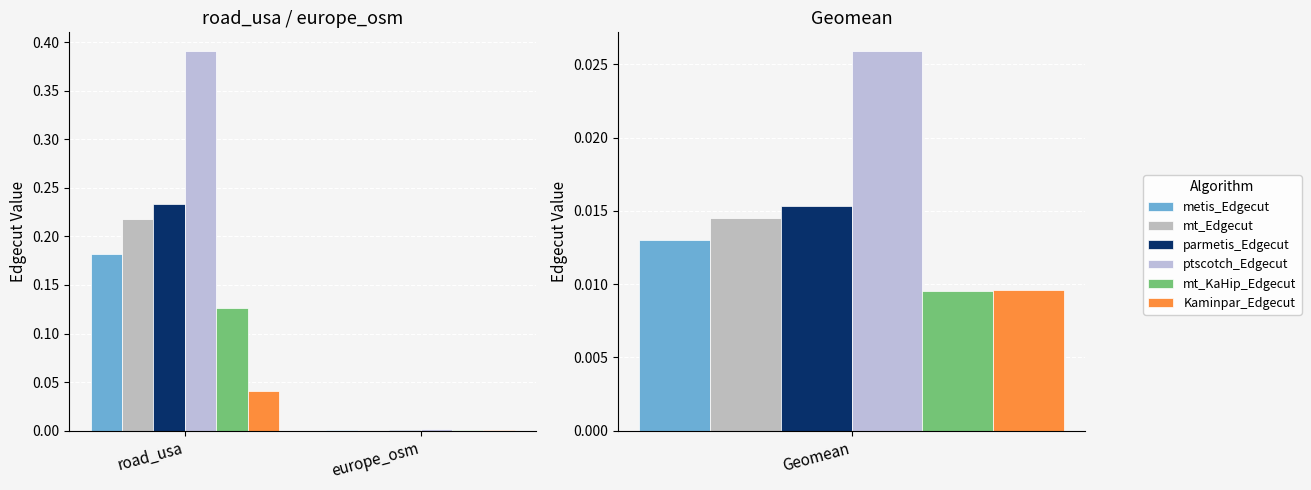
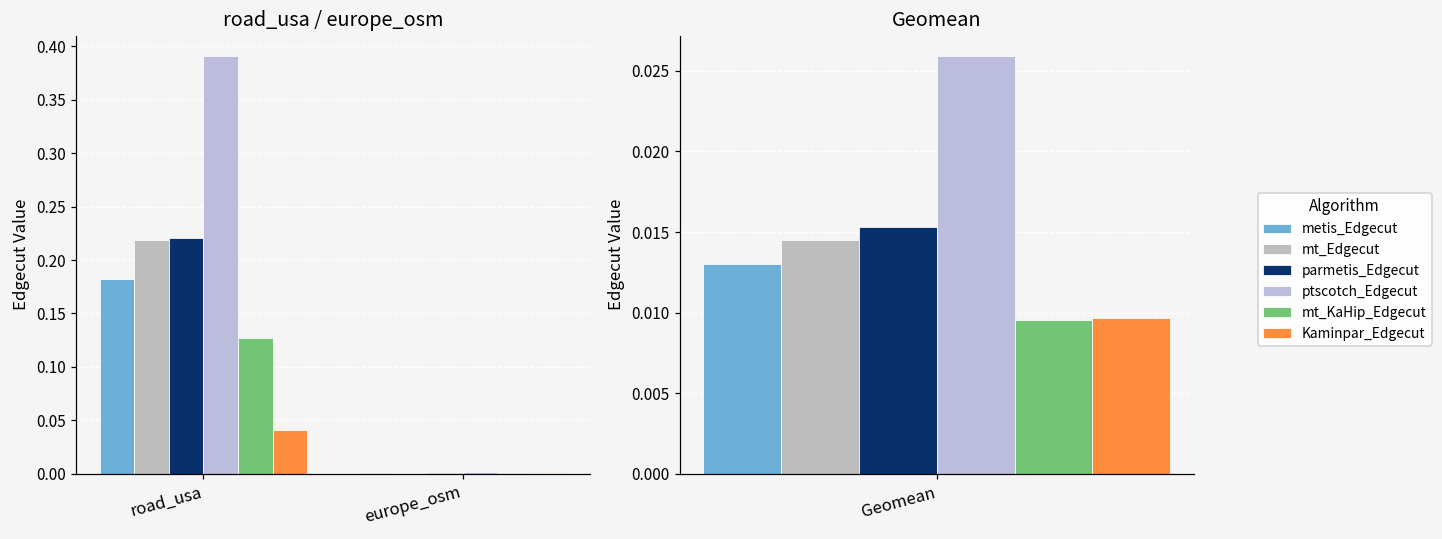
road_usa / europe_osm, parmetis_Edgecut, road_usa: 0.23 -> 0.22
